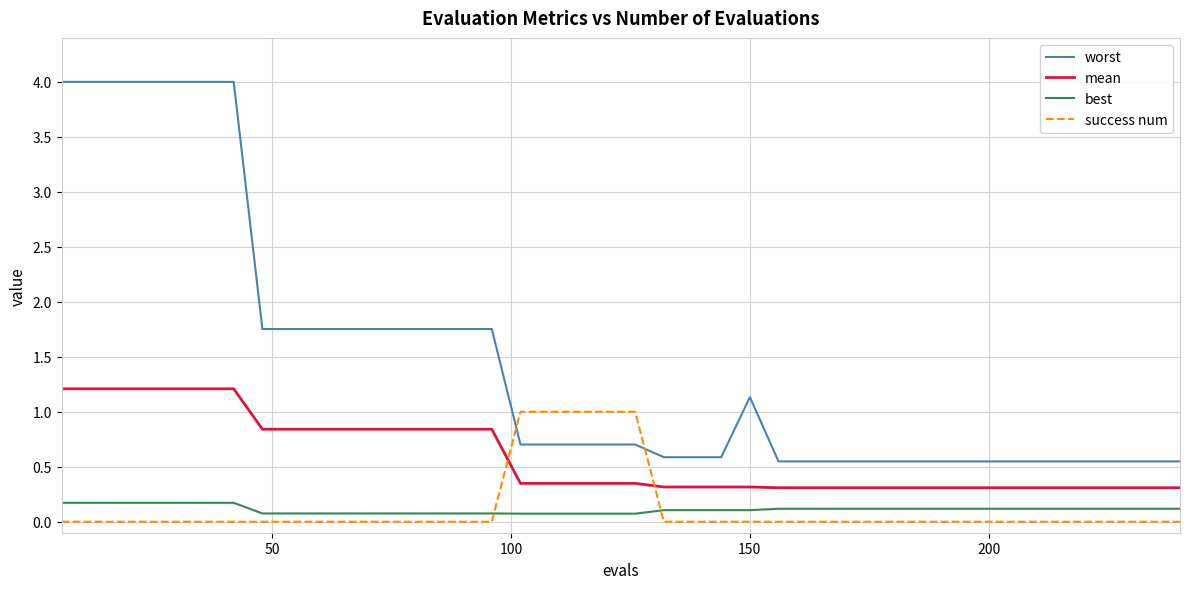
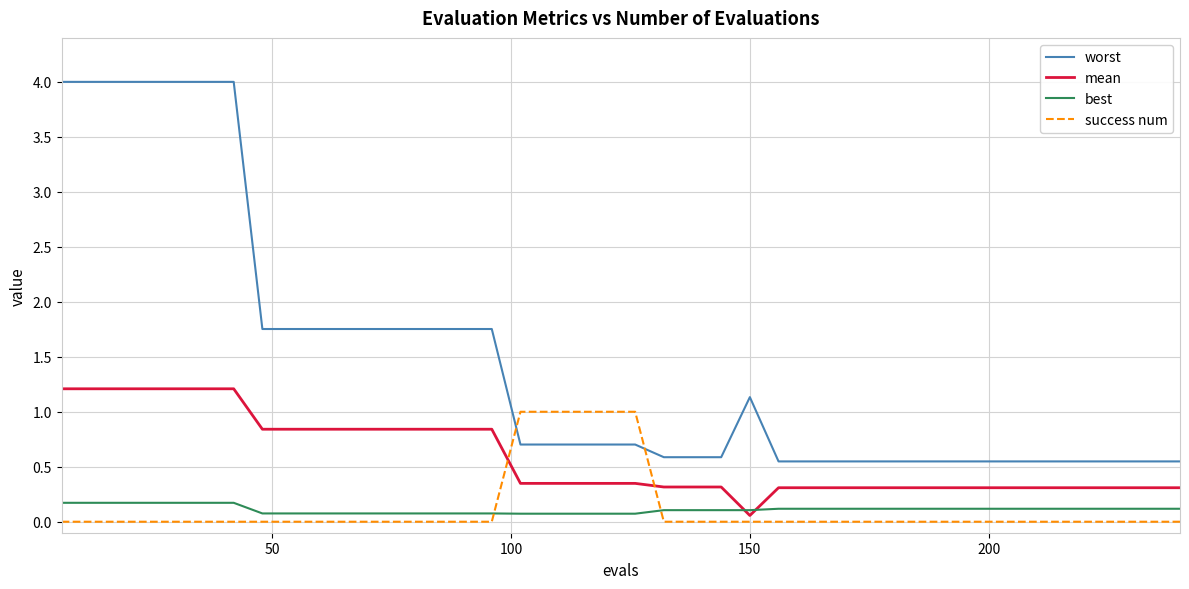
mean, 150: 0.32 -> 0.06
